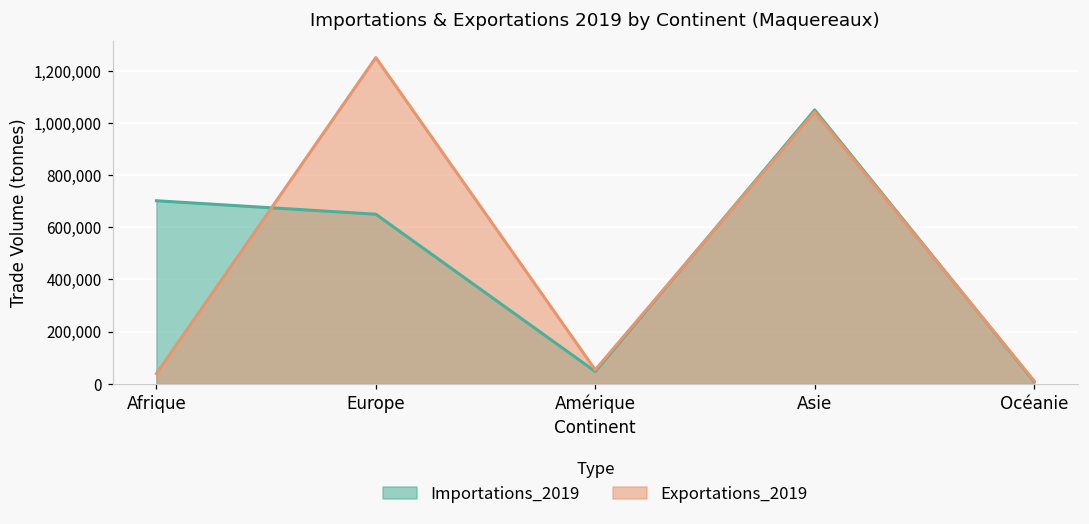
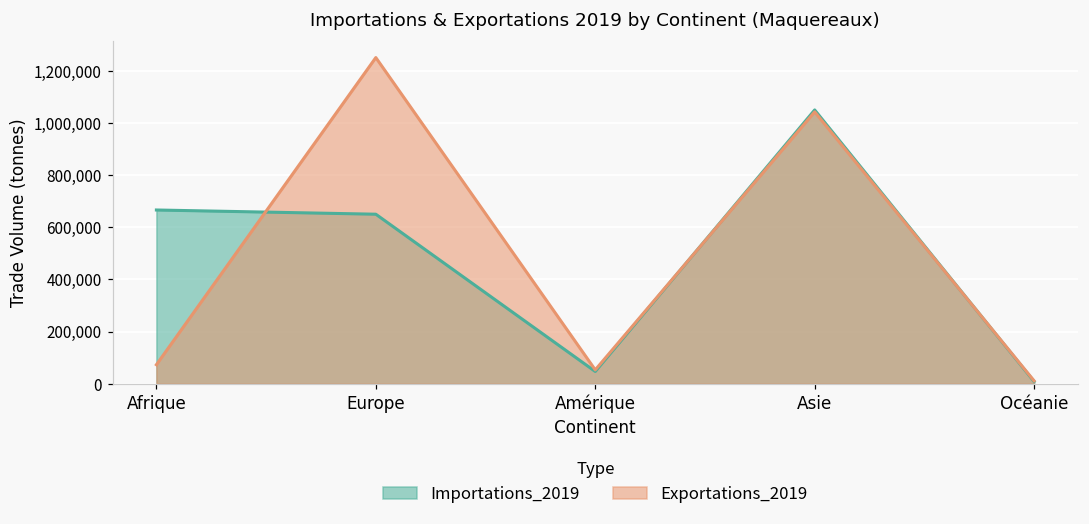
Importations_2019, Afrique: 700,000 -> 670,000
Exportations_2019, Afrique: 40,000 -> 70,000
